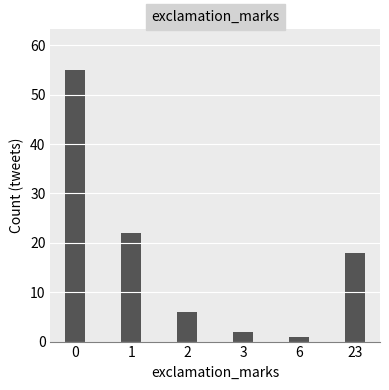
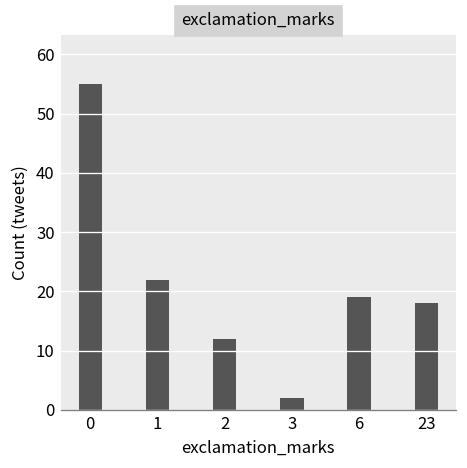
2: 6 -> 12
6: 1 -> 19
